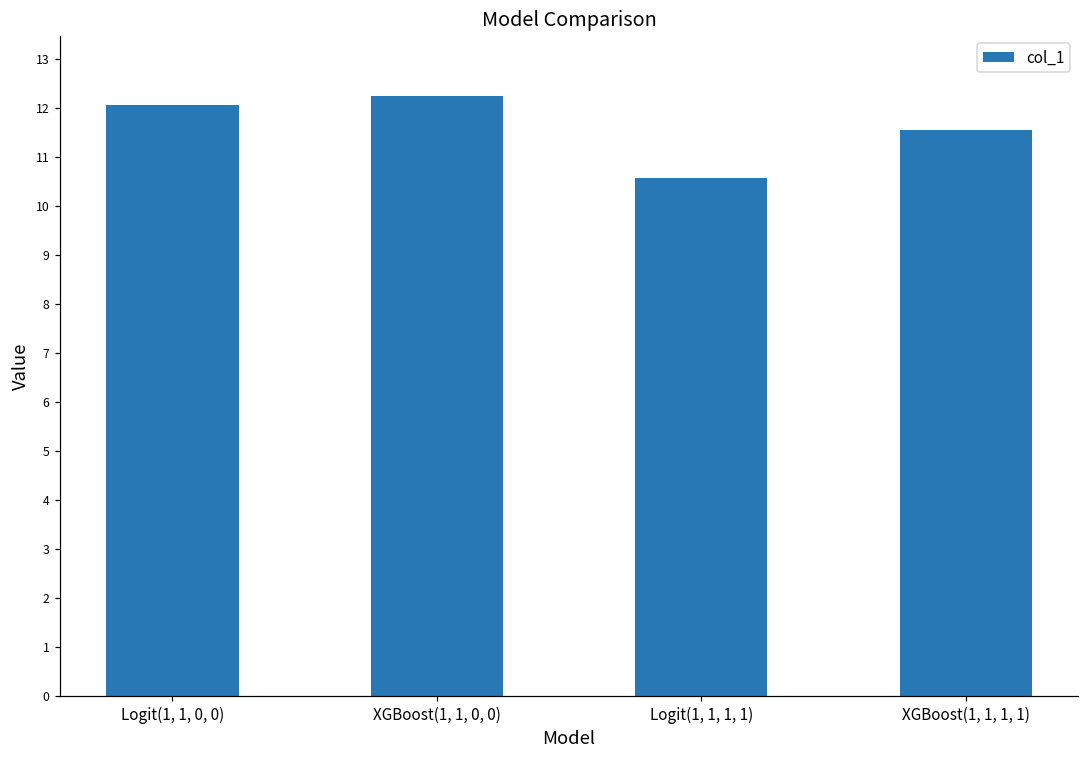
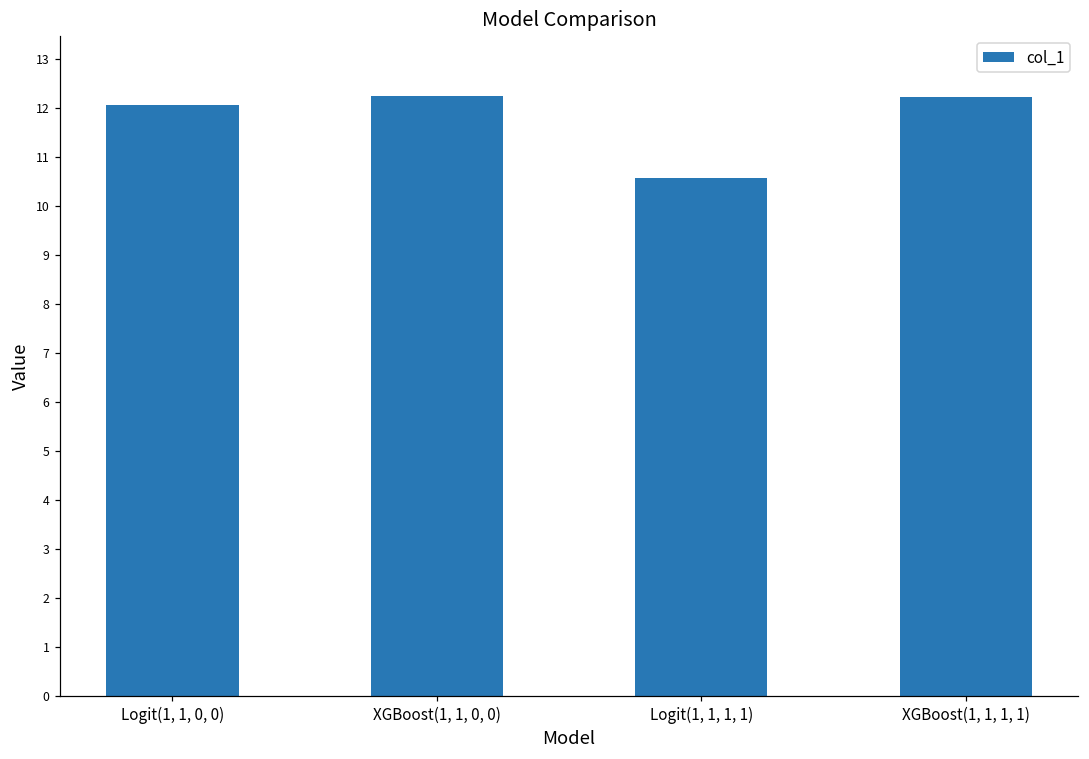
XGBoost(1, 1, 1, 1): 11.5 -> 12.2
